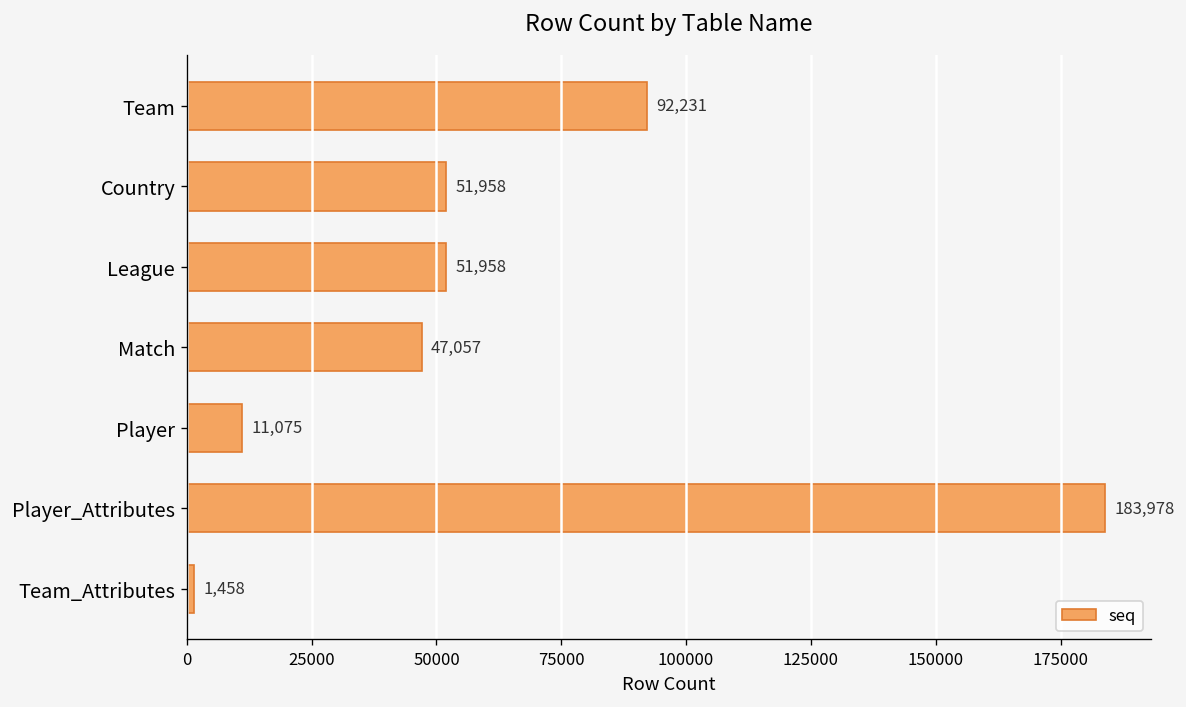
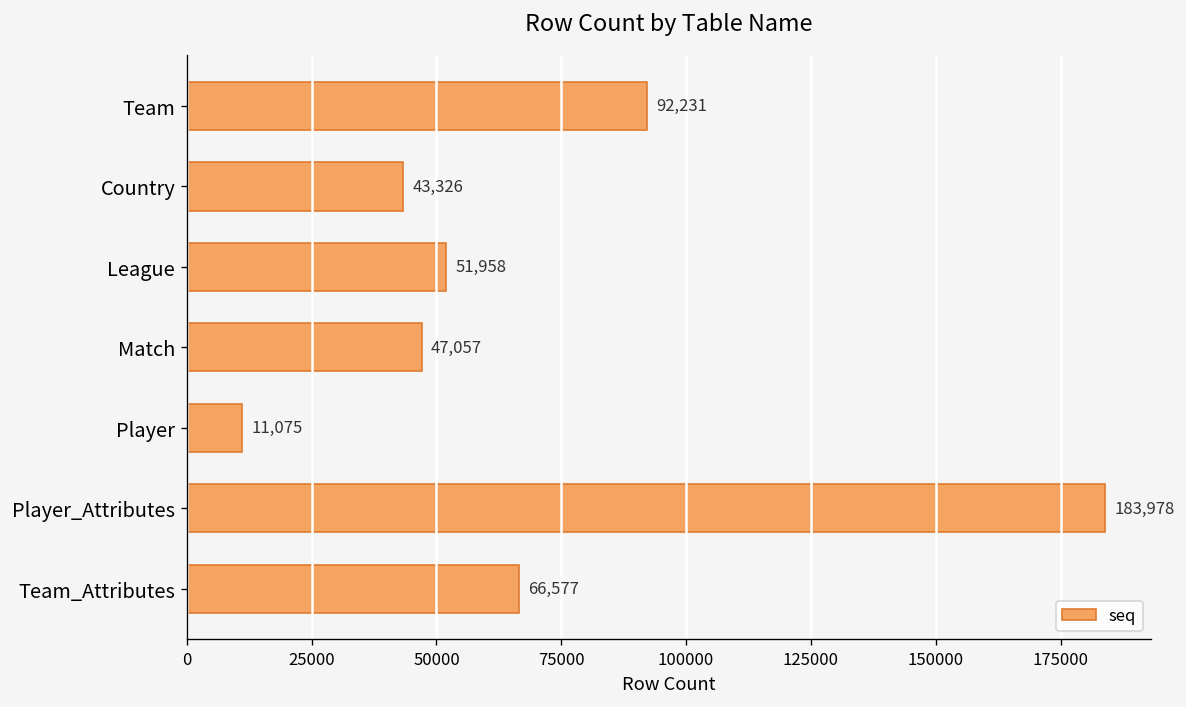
Country: 51,958 -> 43,326
Team_Attributes: 1,458 -> 66,577
